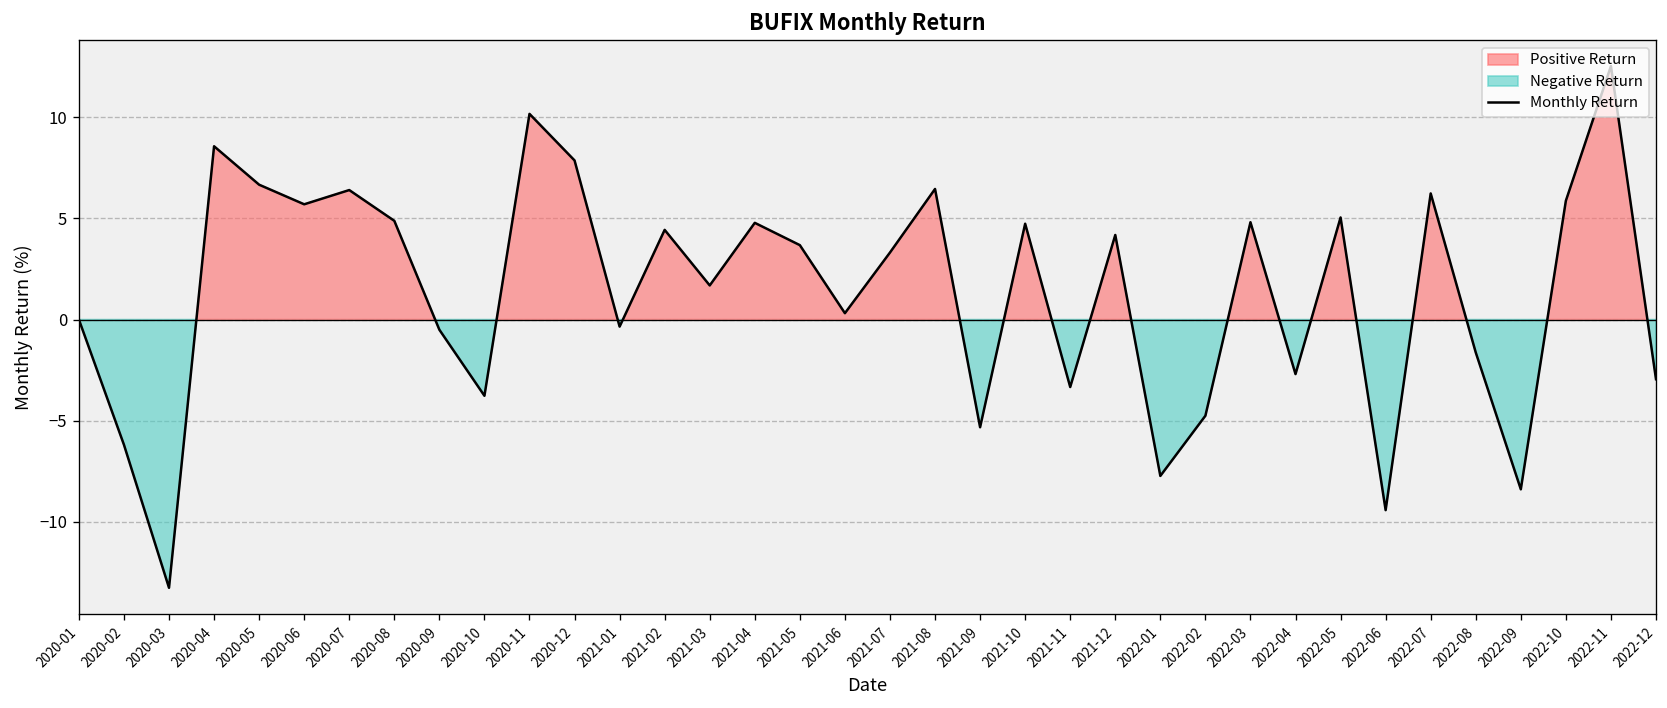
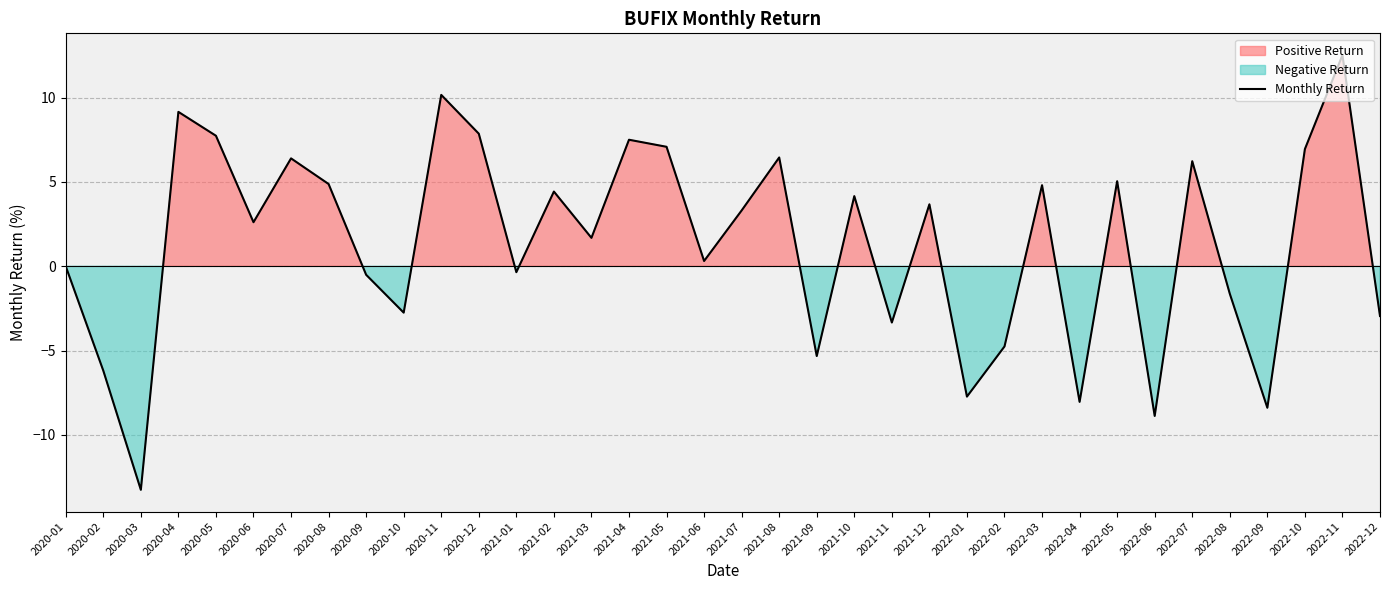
2020-04: 8.6 -> 9.2
2020-05: 6.7 -> 7.7
2020-06: 5.7 -> 2.6
2020-10: -3.8 -> -2.7
2021-04: 4.8 -> 7.5
2021-05: 3.7 -> 7.1
2021-10: 4.7 -> 4.2
2021-12: 4.2 -> 3.7
2022-04: -2.7 -> -8.0
2022-06: -9.4 -> -8.9
2022-10: 5.9 -> 6.9
